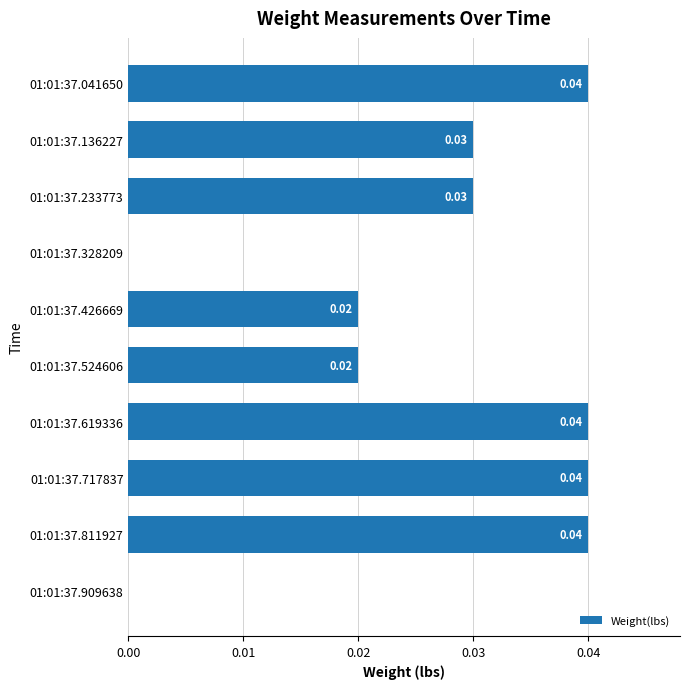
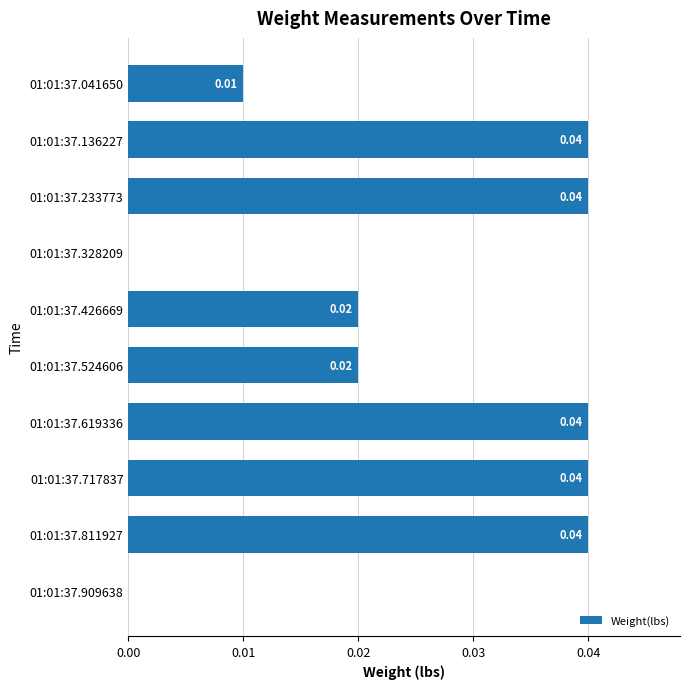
01:01:37.041650: 0.04 -> 0.01
01:01:37.136227: 0.03 -> 0.04
01:01:37.233773: 0.03 -> 0.04
